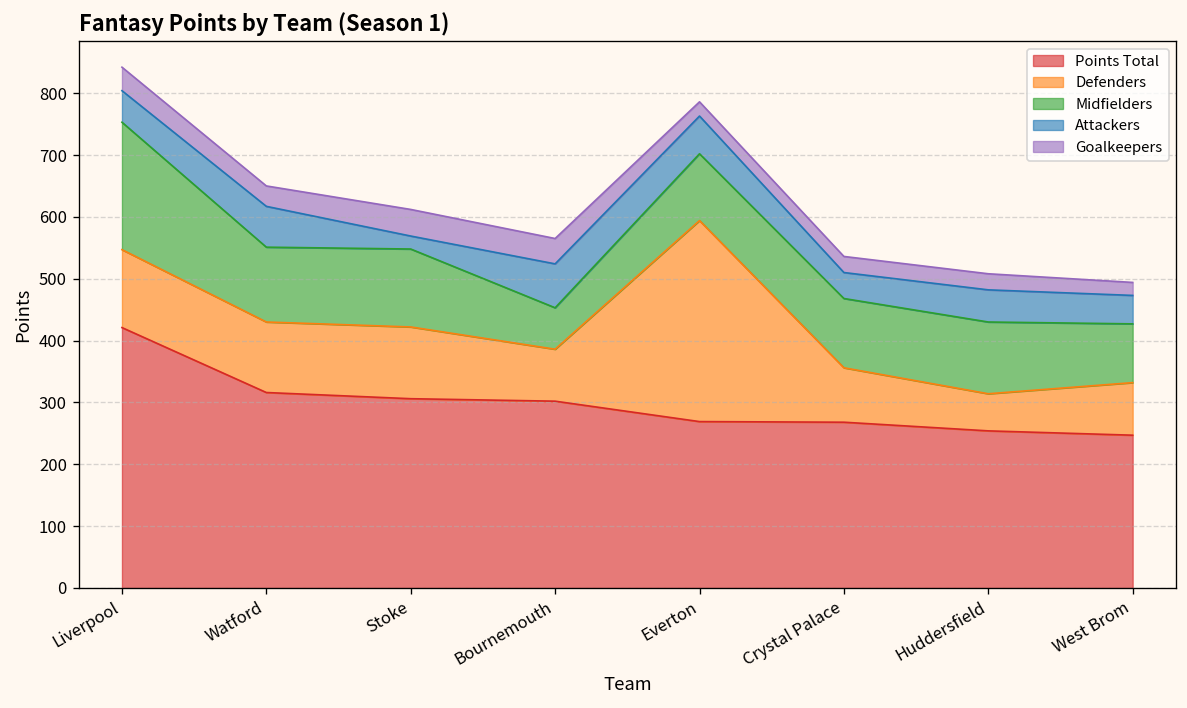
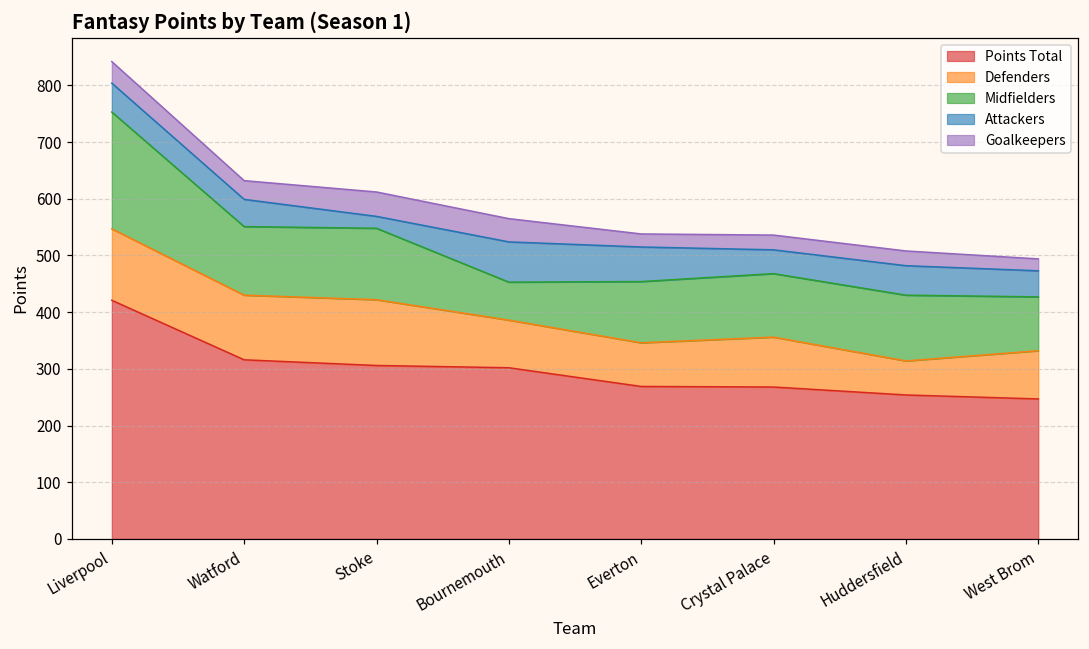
Attackers, Watford: 70 -> 50
Defenders, Everton: 330 -> 80
